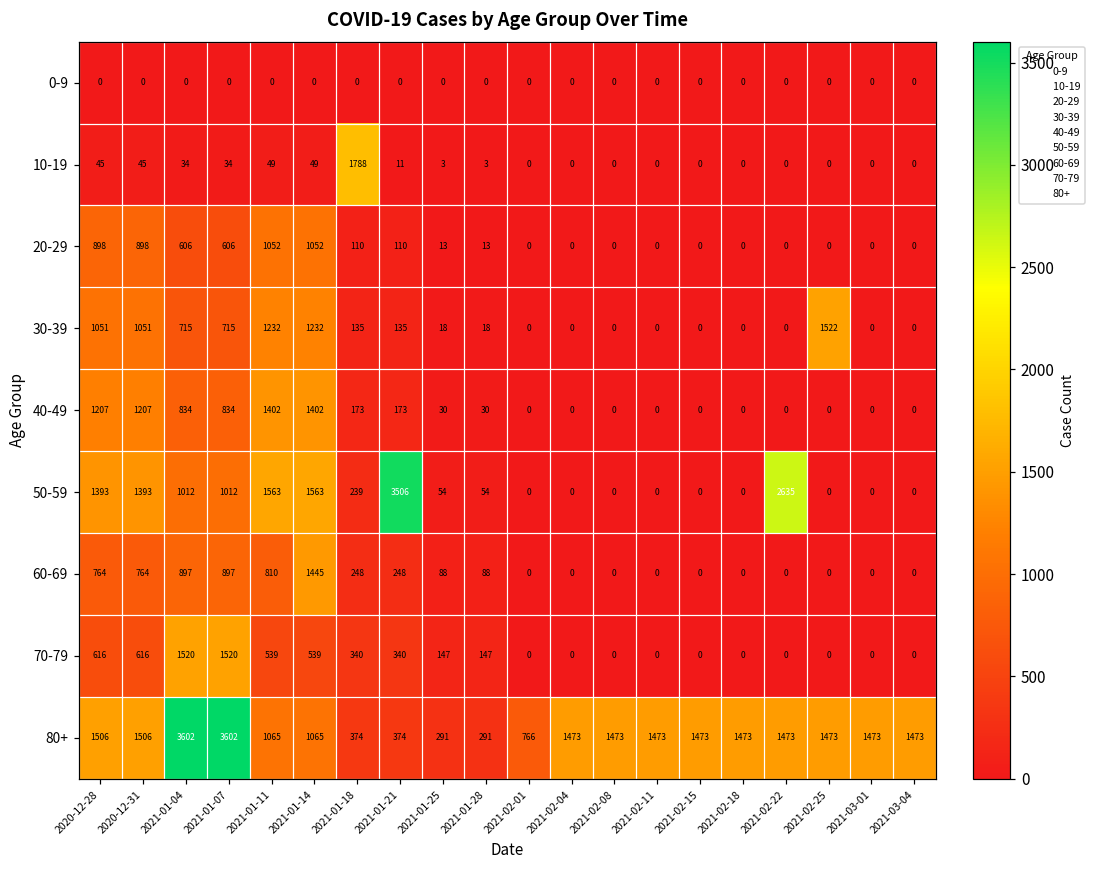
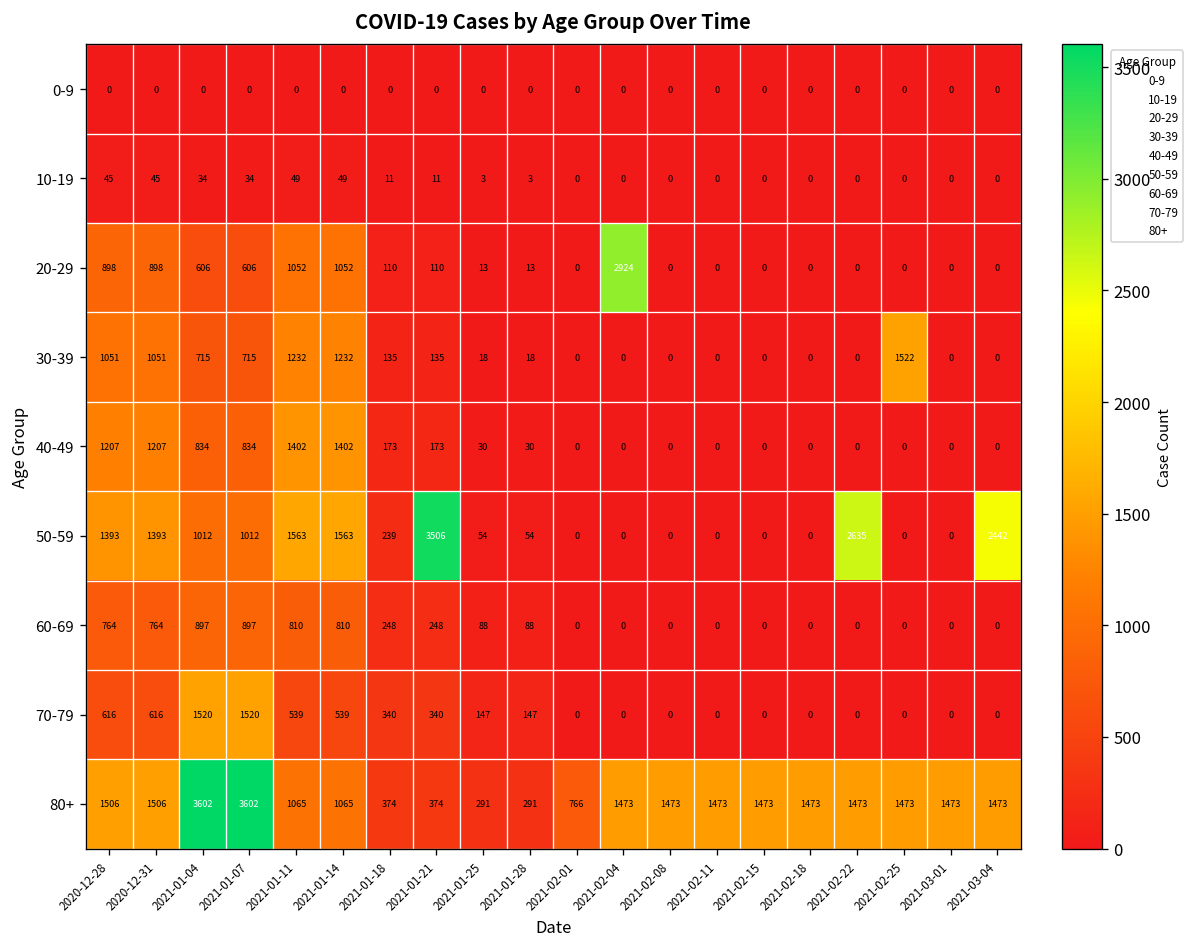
10-19, 2021-01-18: 1788 -> 11
20-29, 2021-02-04: 0 -> 2924
50-59, 2021-03-04: 0 -> 2442
60-69, 2021-01-14: 1445 -> 810
